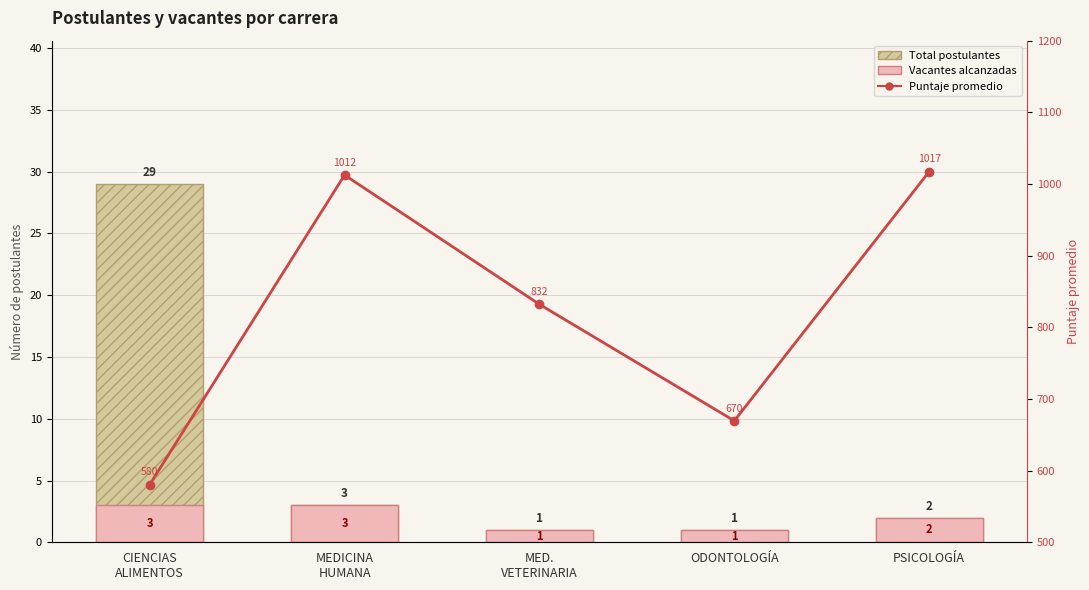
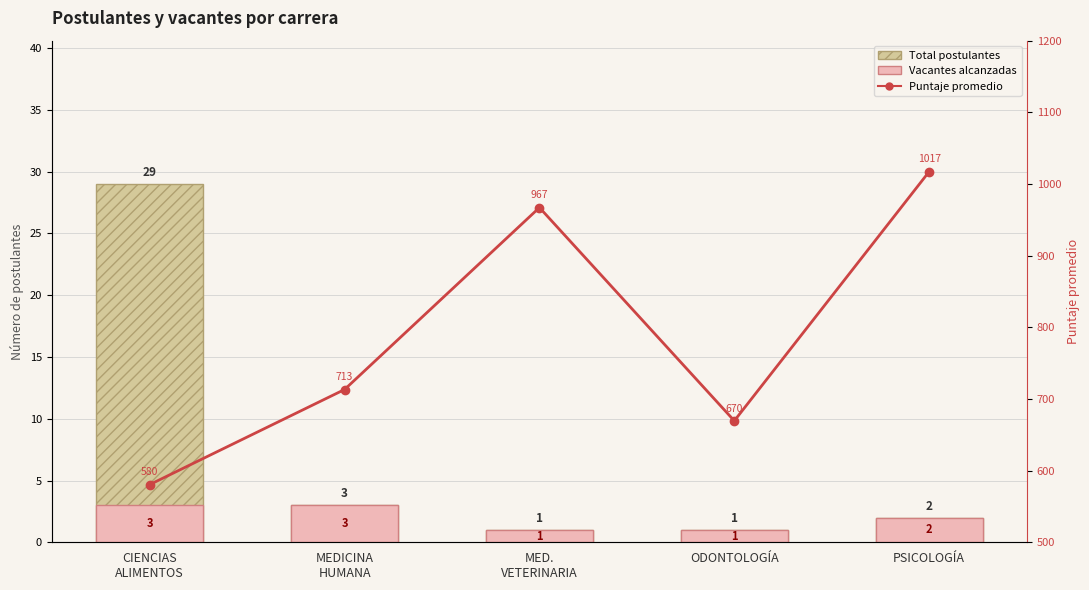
Puntaje promedio, MEDICINA HUMANA: 1012 -> 713
Puntaje promedio, MED. VETERINARIA: 832 -> 967
